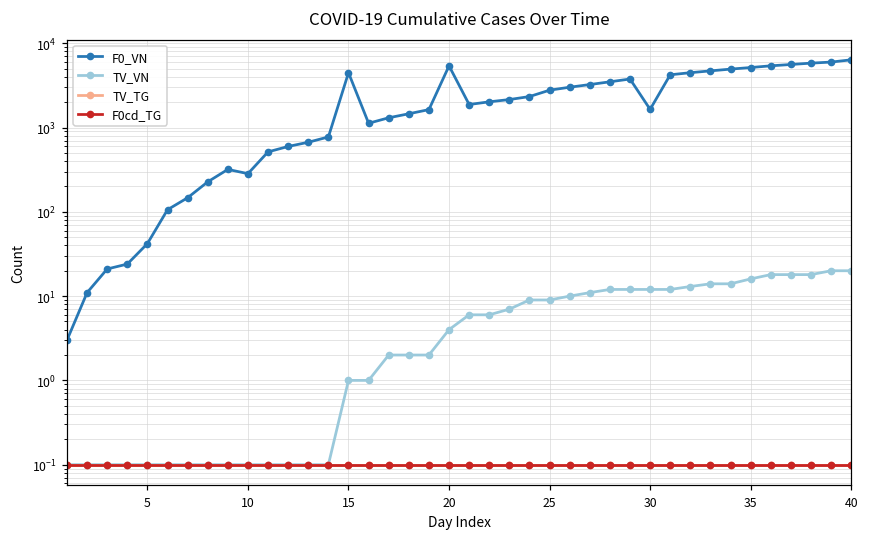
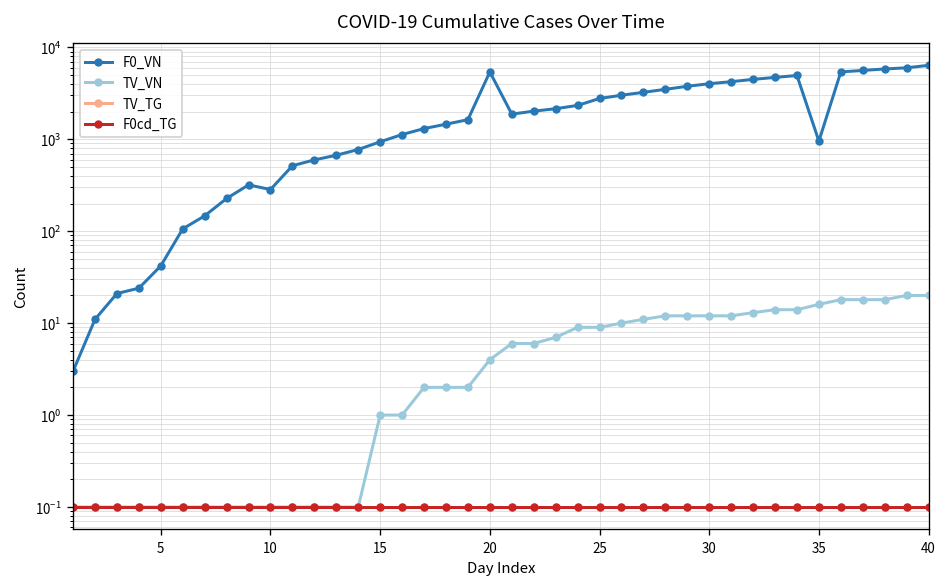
F0_VN, 15: 4000 -> 900
F0_VN, 30: 1600 -> 4000
F0_VN, 35: 5000 -> 1000
